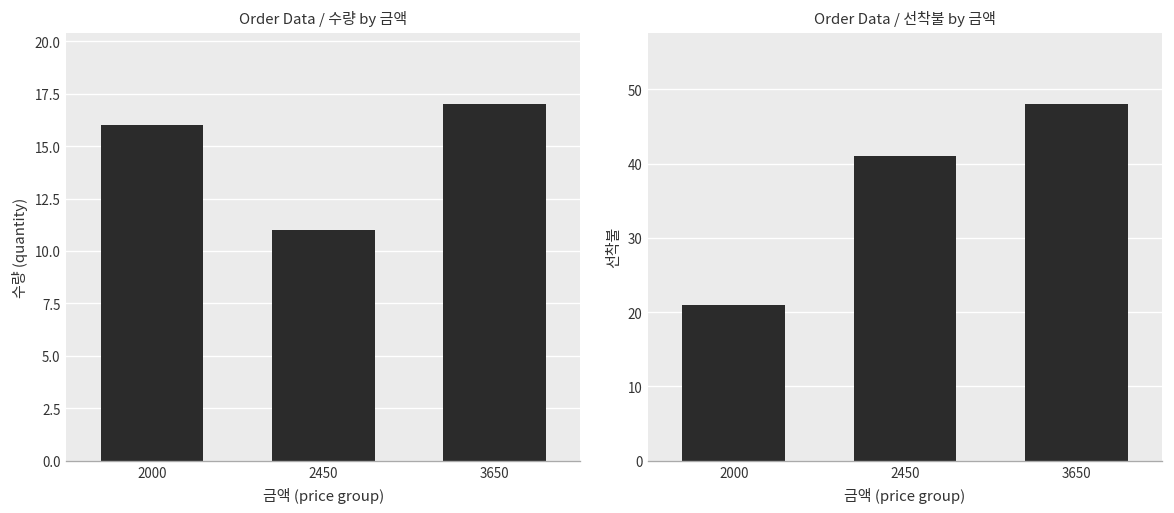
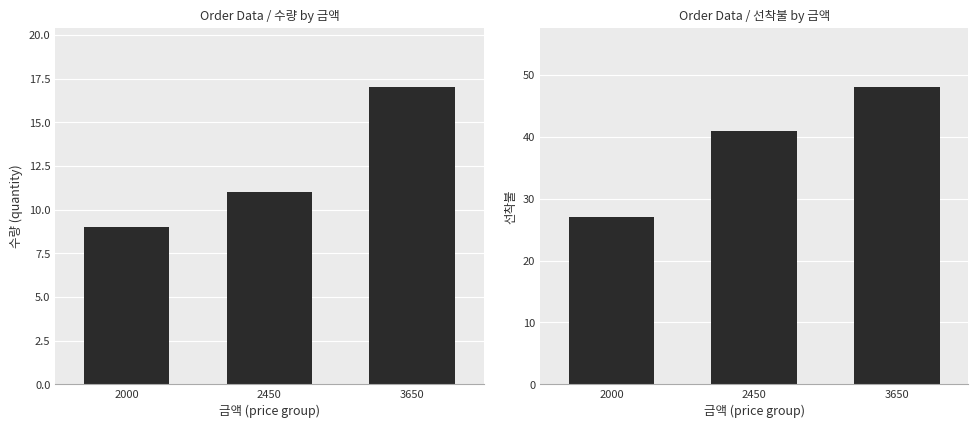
Order Data / 수량 by 금액, 2000: 16 -> 9
Order Data / 선착불 by 금액, 2000: 21 -> 27
